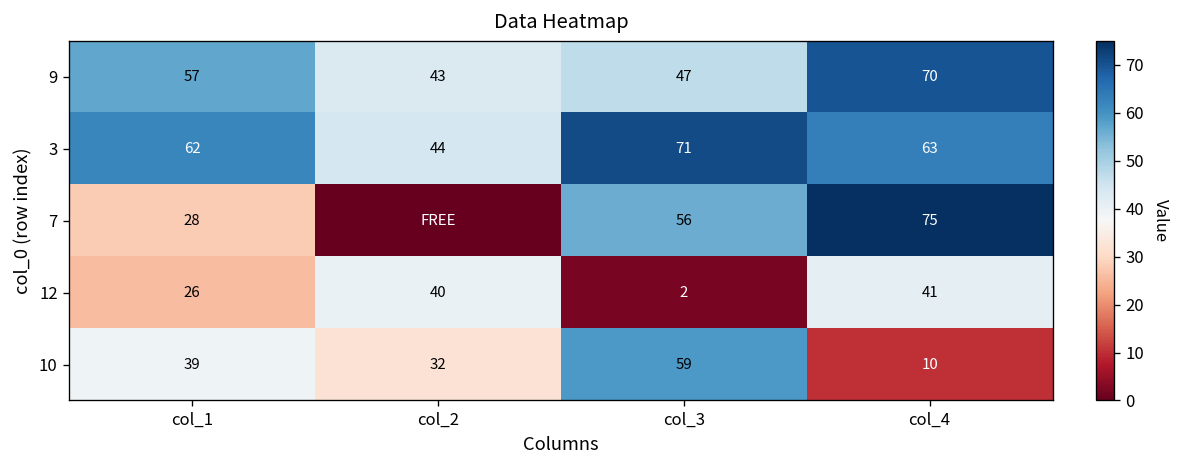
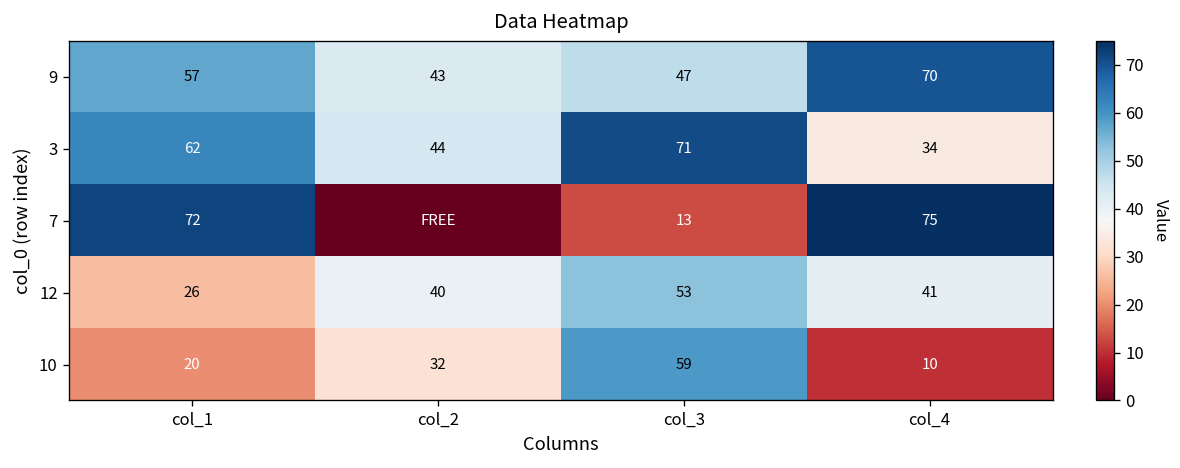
3, col_4: 63 -> 34
7, col_1: 28 -> 72
7, col_3: 56 -> 13
12, col_3: 2 -> 53
10, col_1: 39 -> 20
